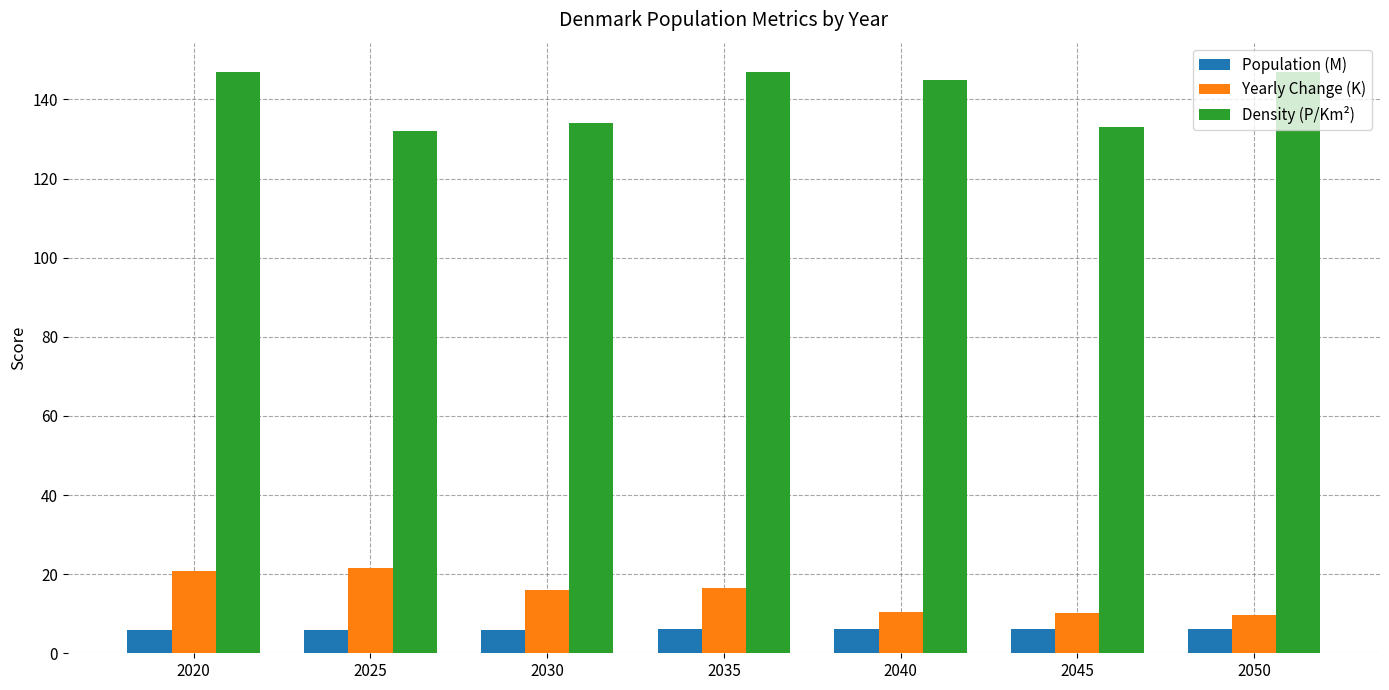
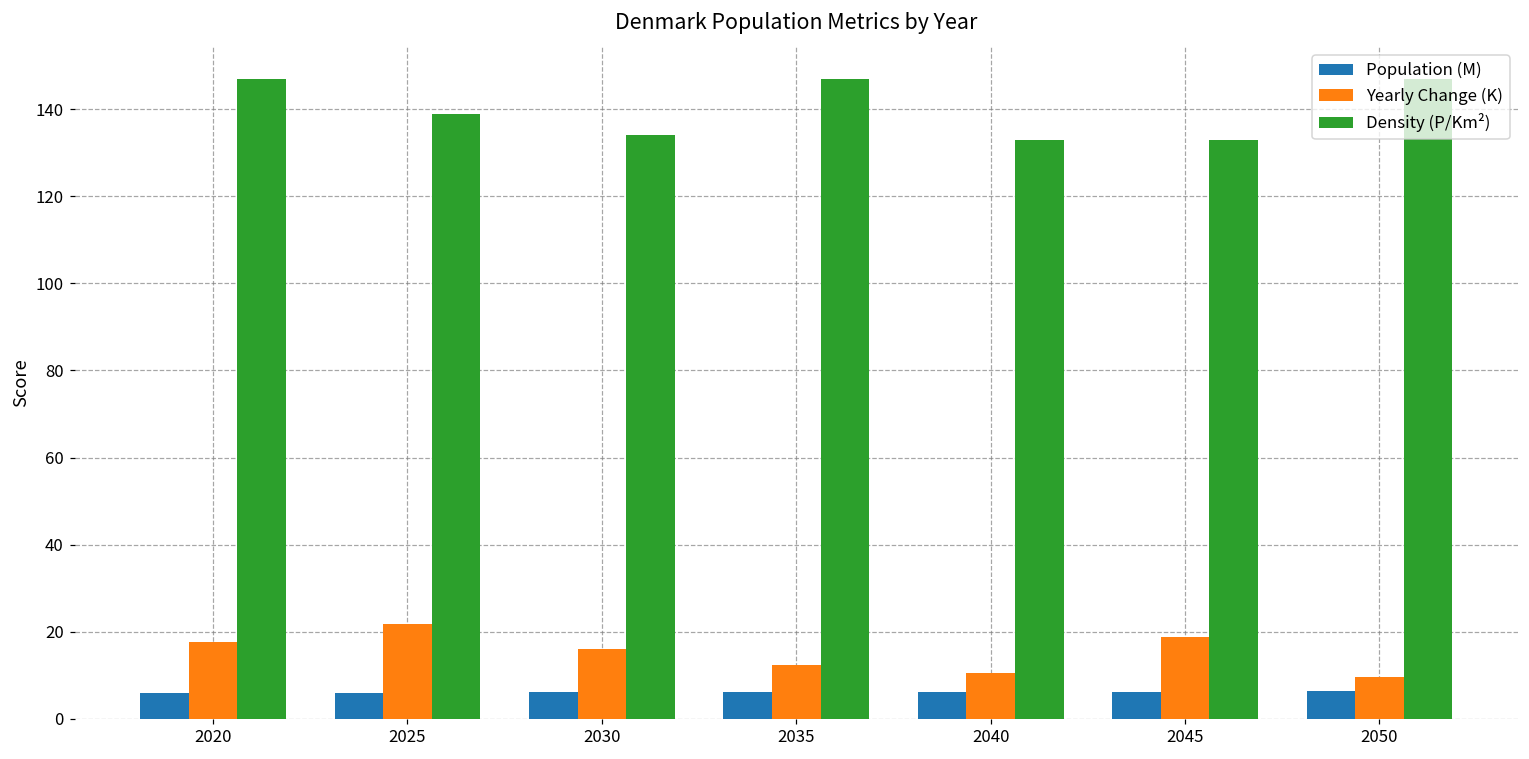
Yearly Change (K), 2020: 21 -> 18
Density (P/Km²), 2025: 132 -> 139
Yearly Change (K), 2035: 16 -> 12
Density (P/Km²), 2040: 145 -> 133
Yearly Change (K), 2045: 10 -> 19
